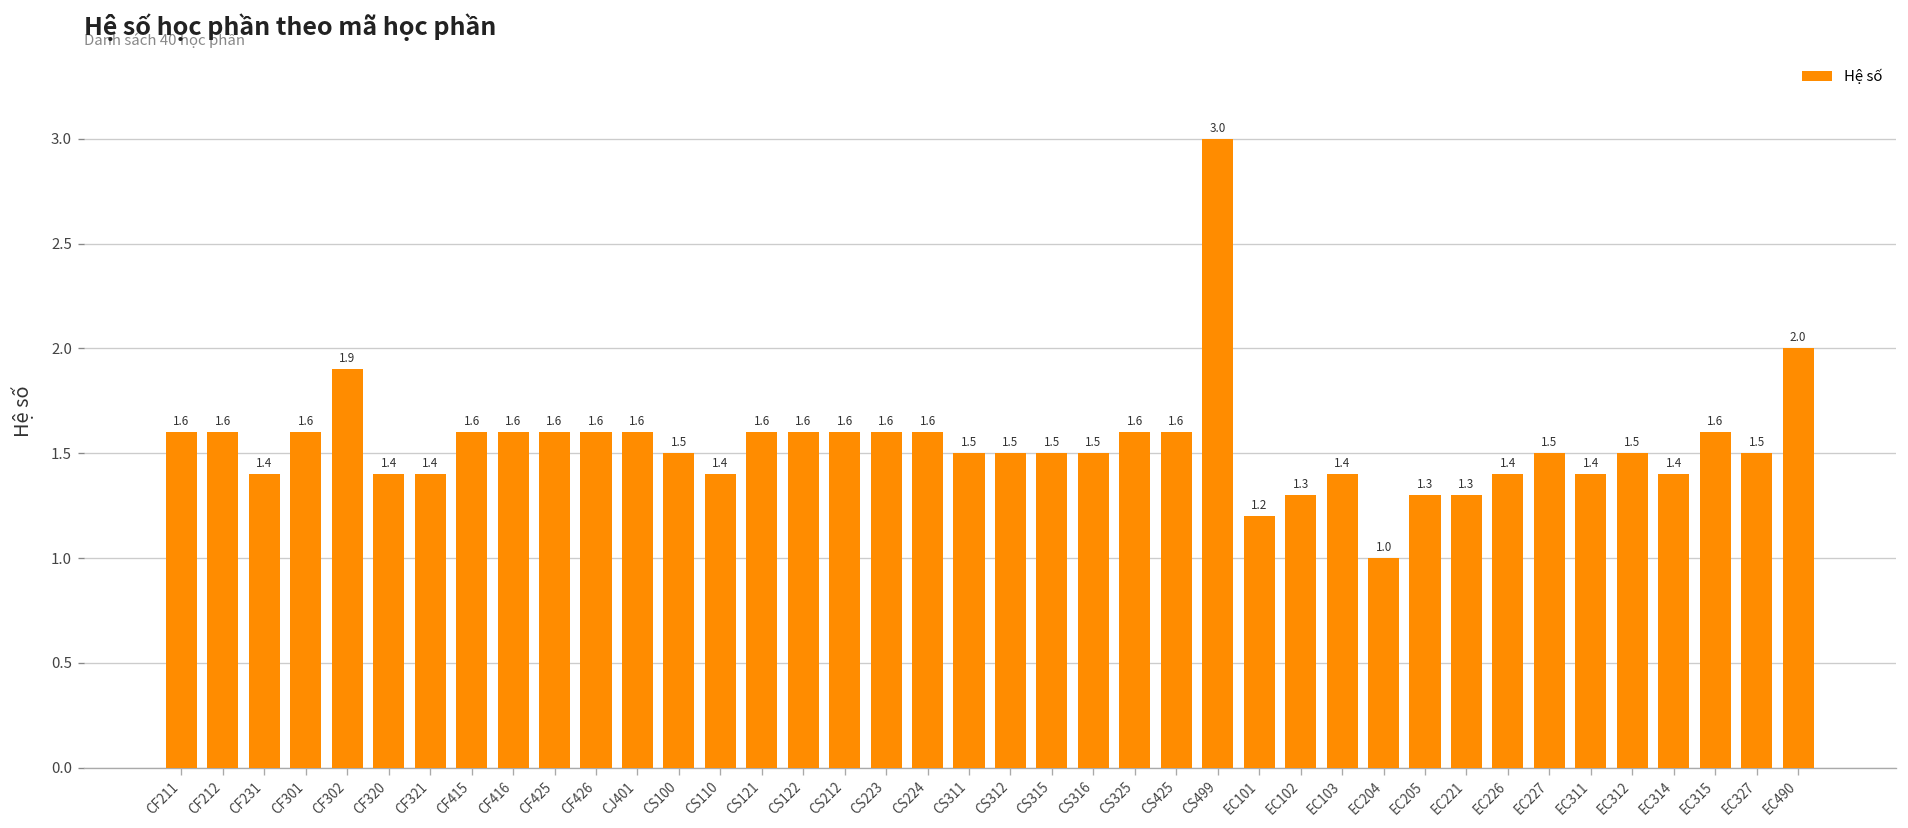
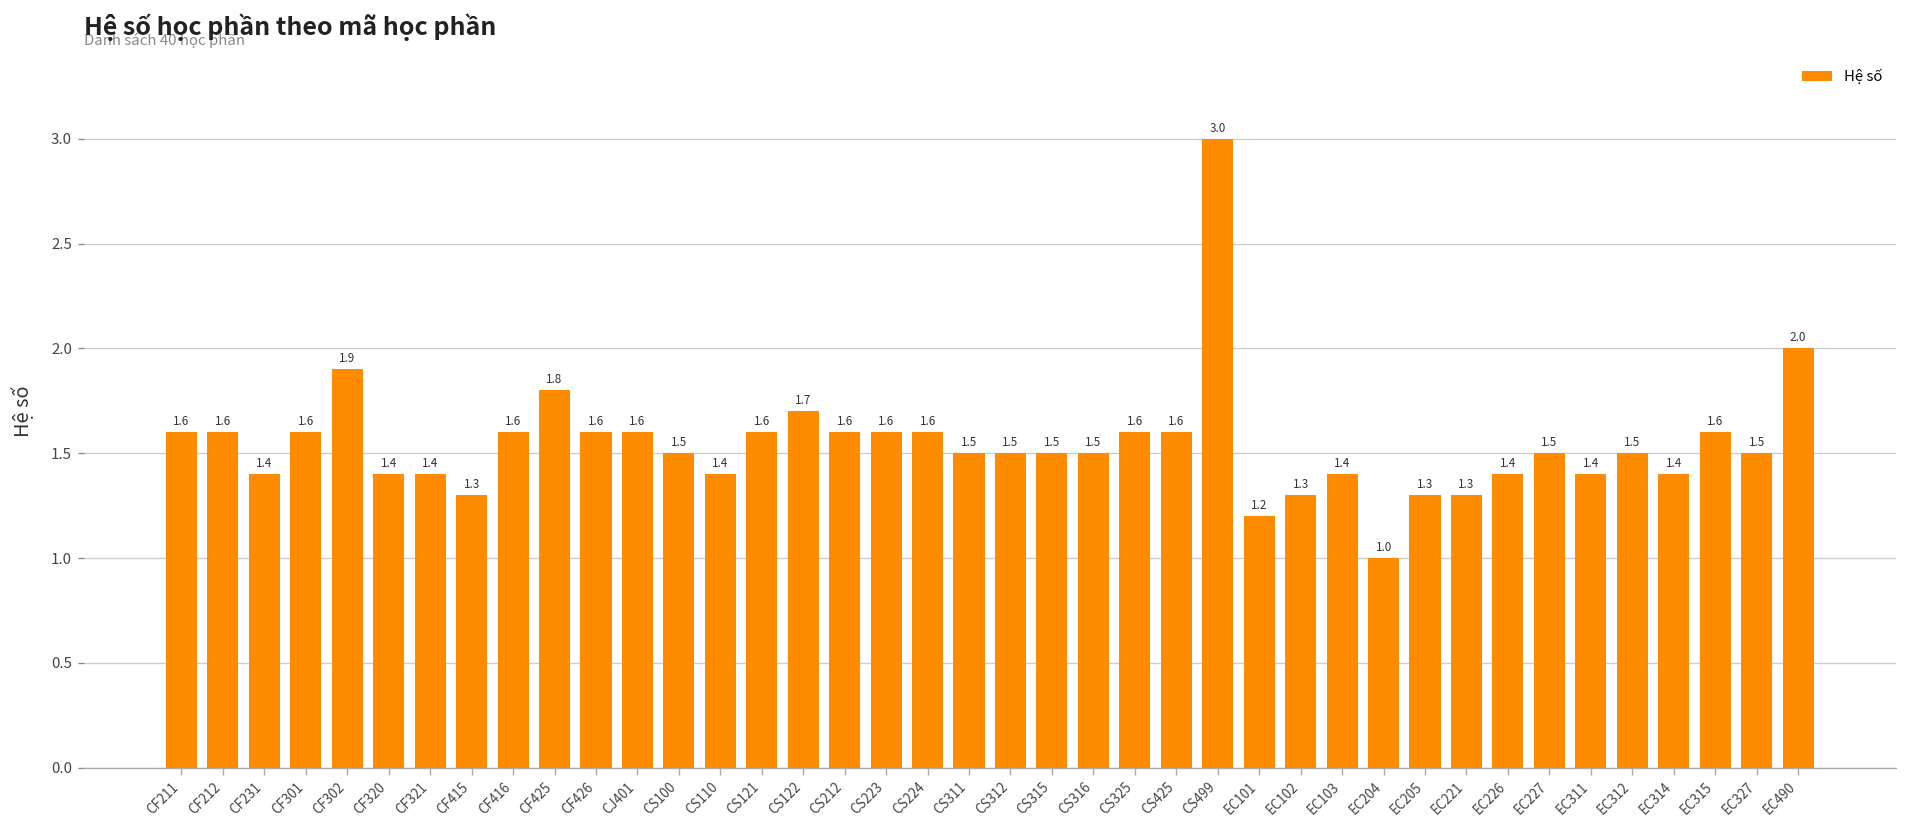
CF415: 1.6 -> 1.3
CF425: 1.6 -> 1.8
CS122: 1.6 -> 1.7
